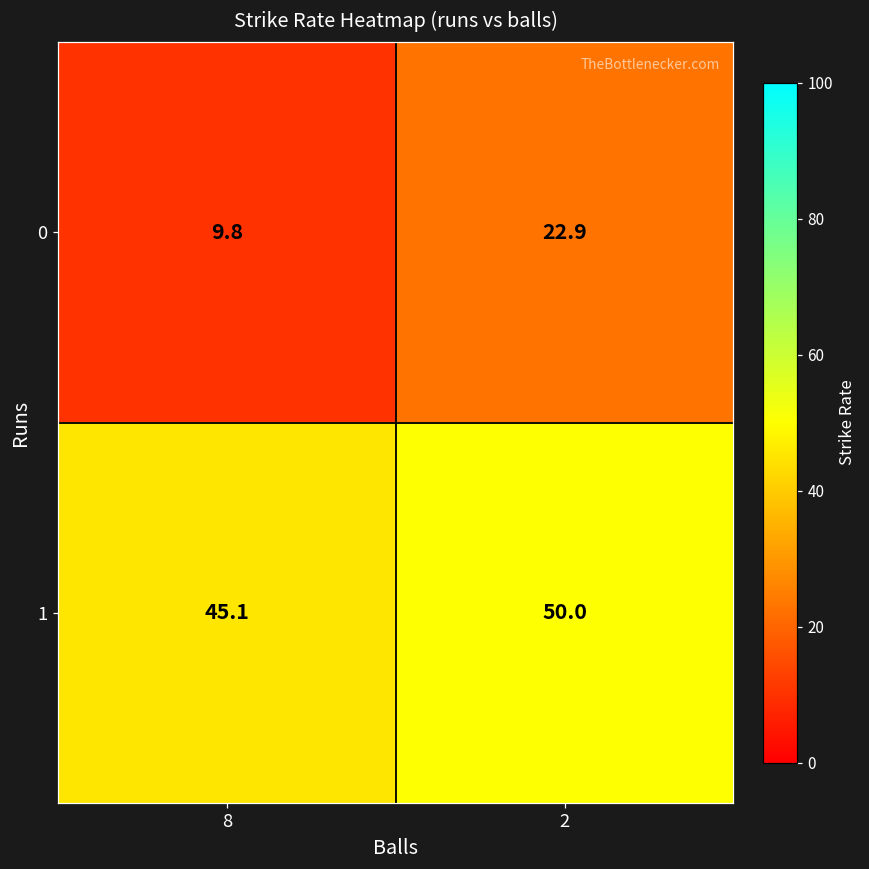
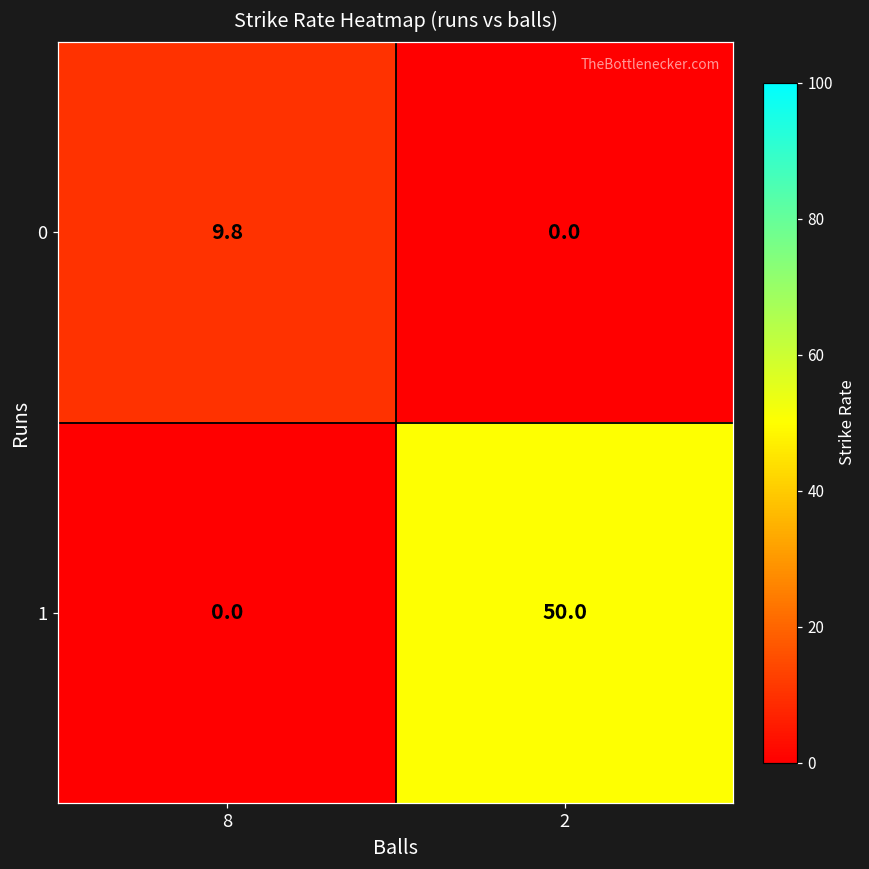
0, 2: 22.9 -> 0.0
1, 8: 45.1 -> 0.0
